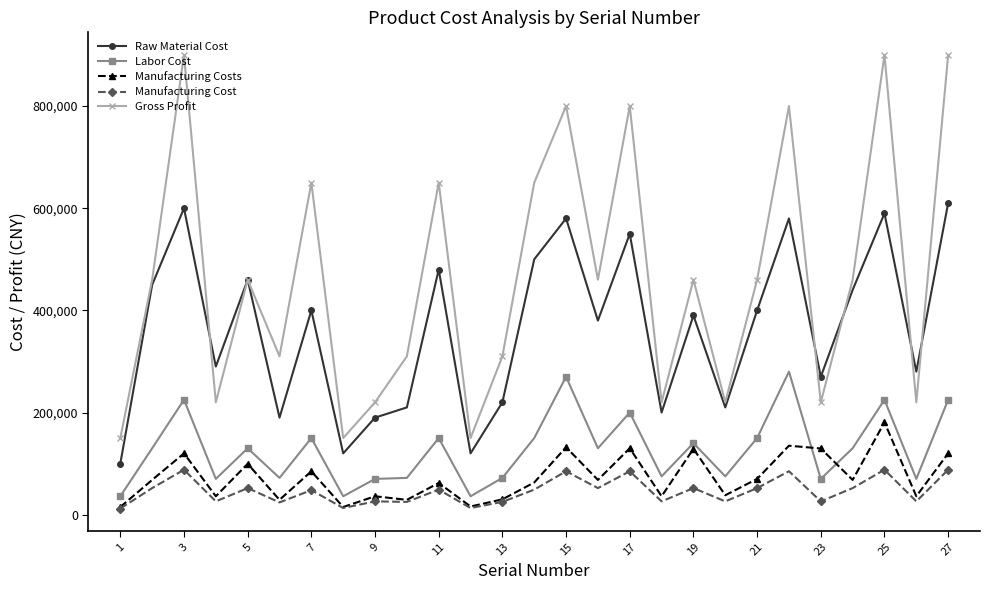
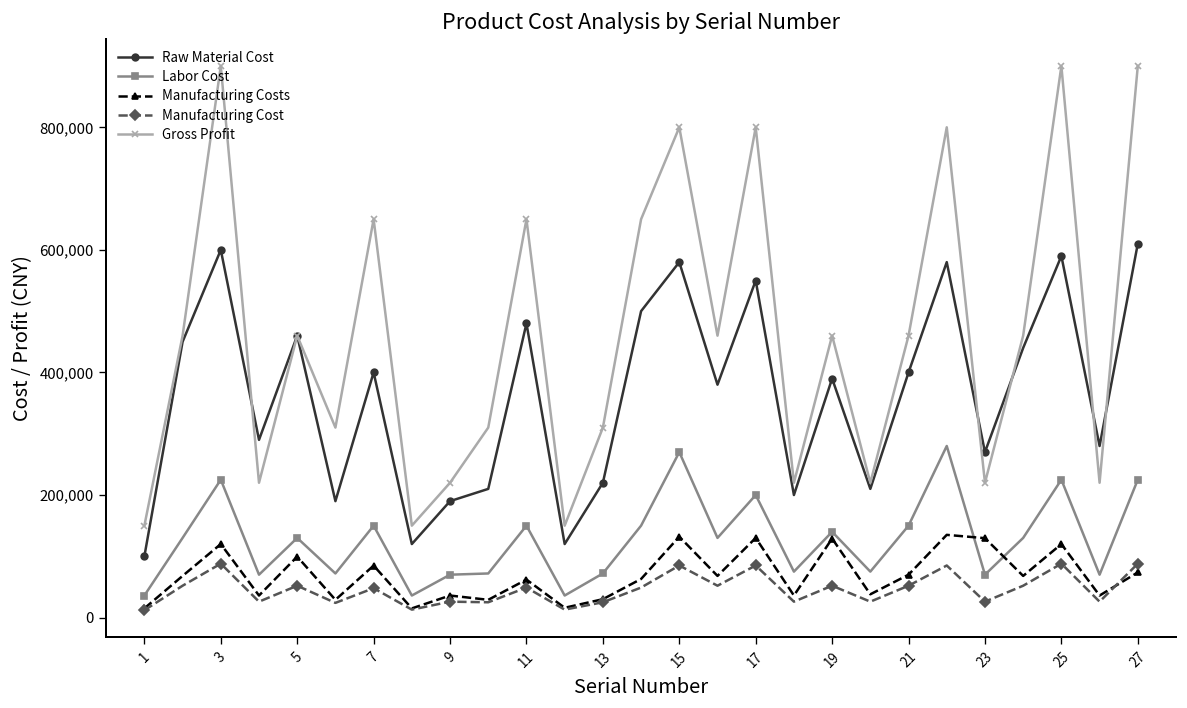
Manufacturing Costs, 25: 180,000 -> 120,000
Manufacturing Costs, 27: 120,000 -> 70,000
